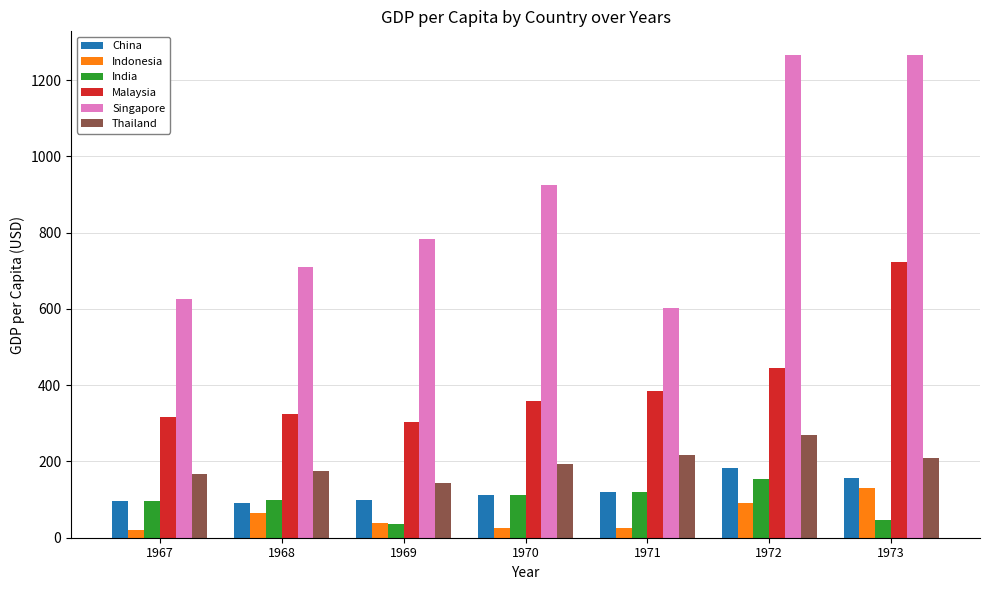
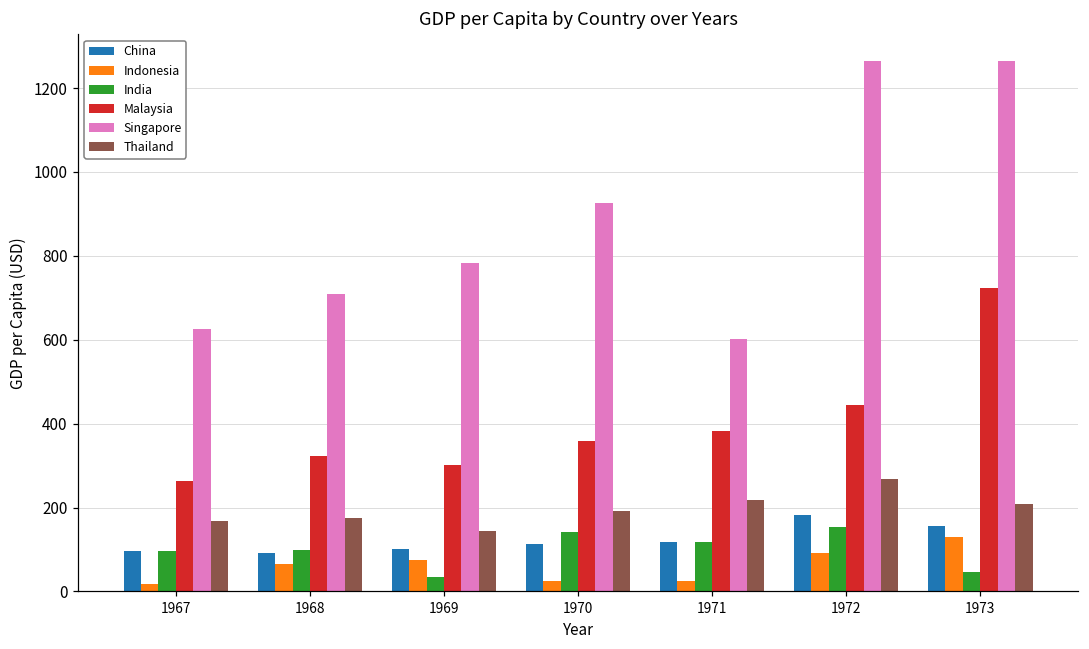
Malaysia, 1967: 320 -> 260
Indonesia, 1969: 40 -> 70
India, 1970: 110 -> 140
